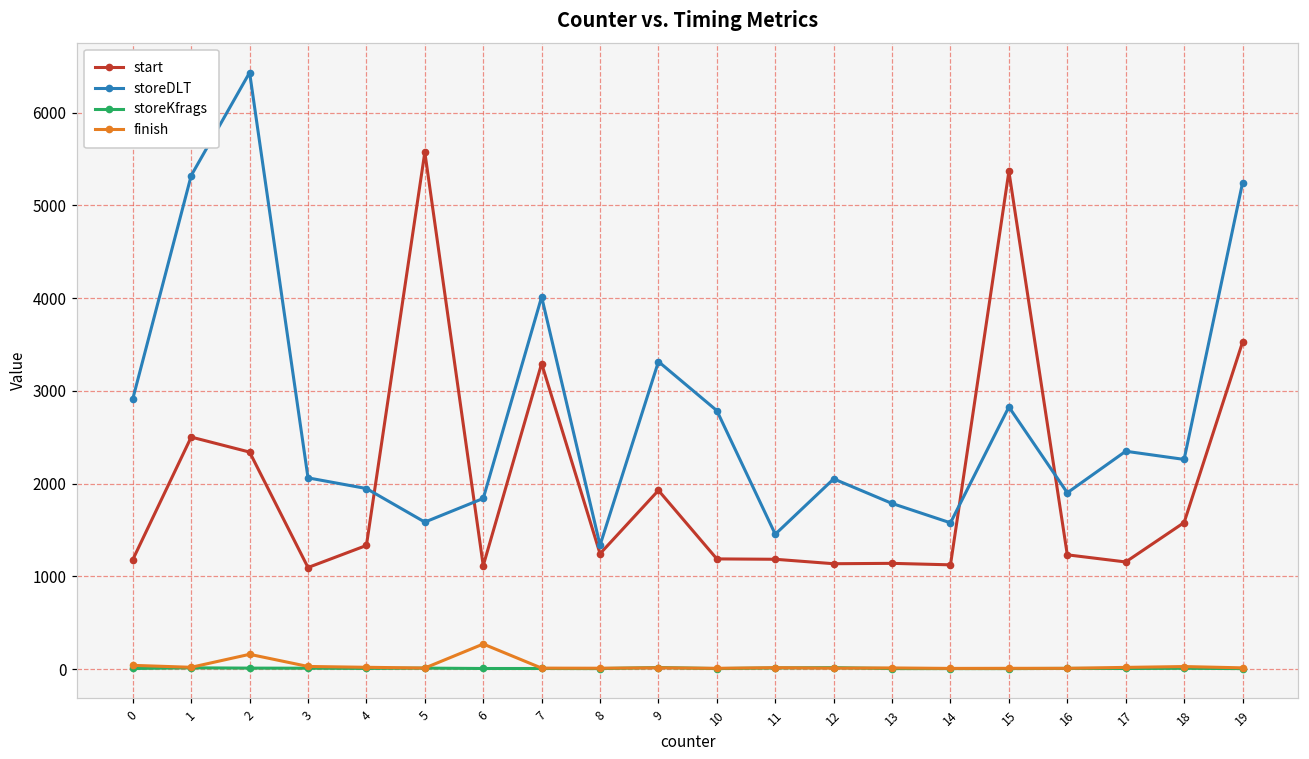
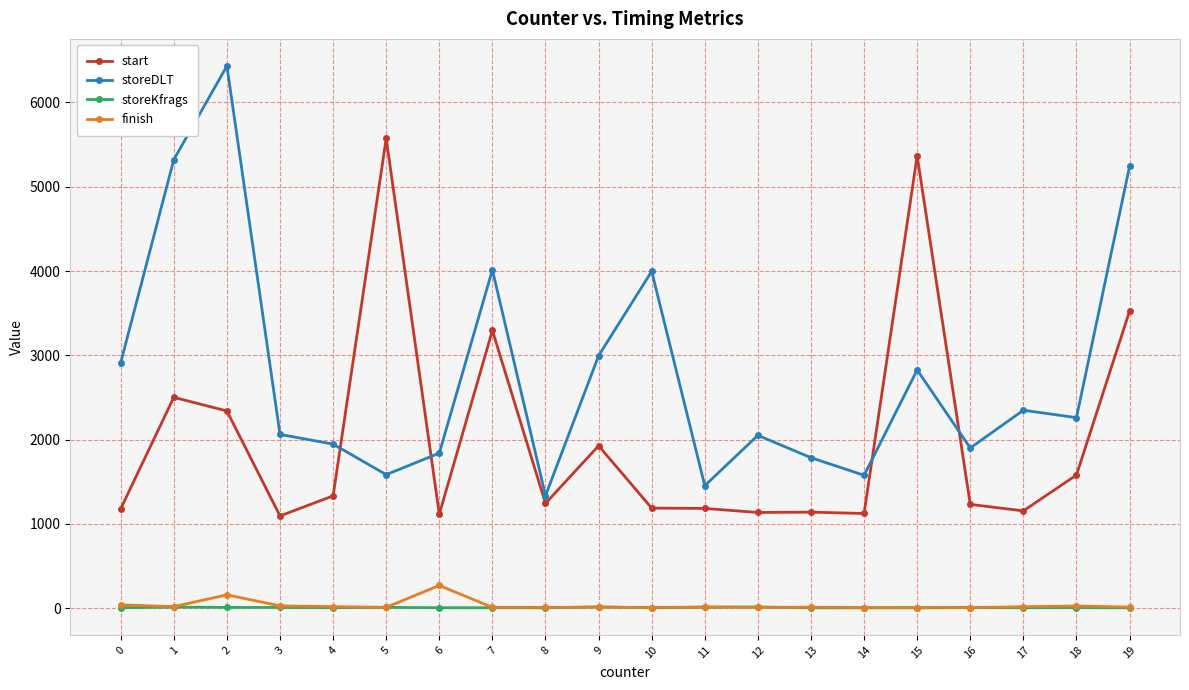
storeDLT, 9: 3300 -> 3000
storeDLT, 10: 2800 -> 4000
